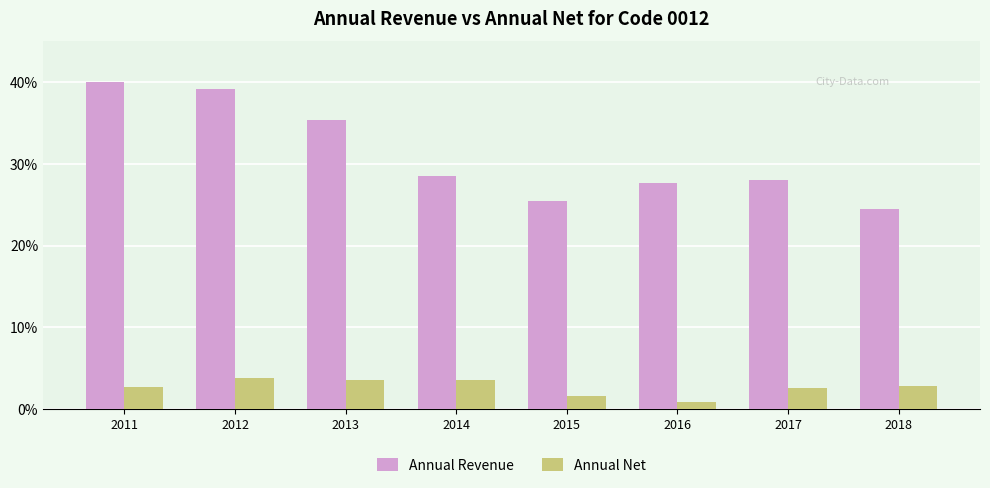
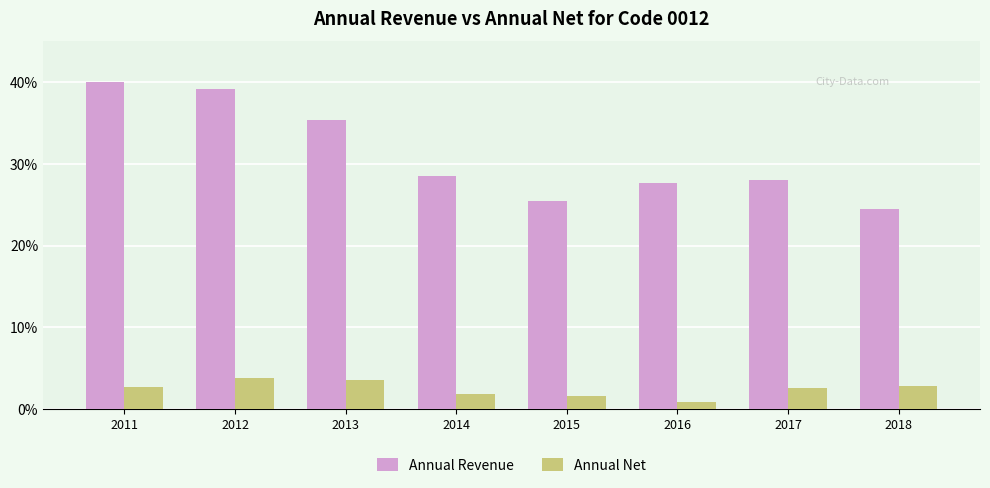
Annual Net, 2014: 4% -> 2%
